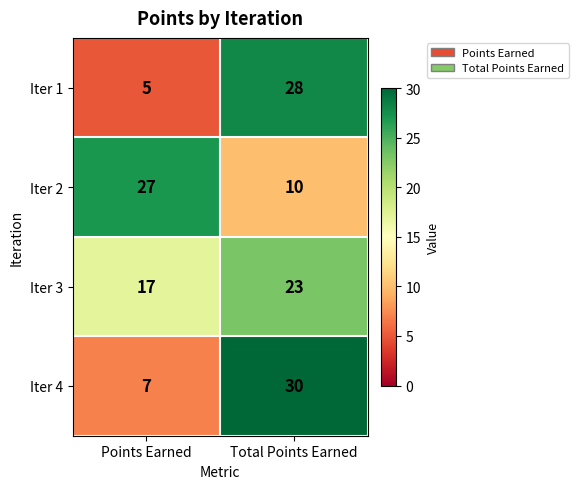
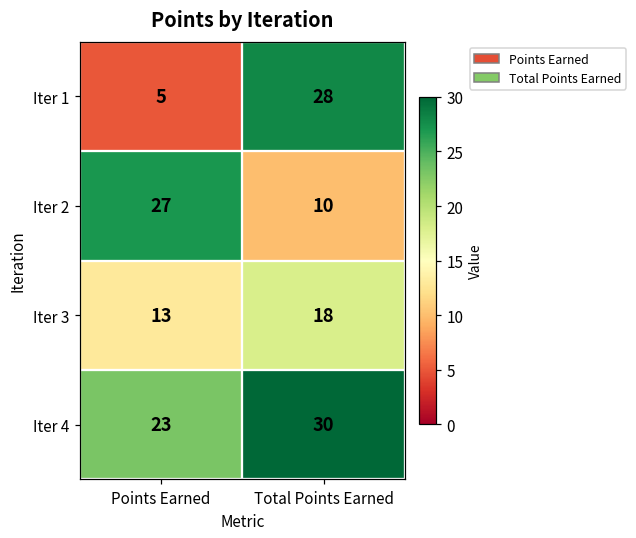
Iter 3, Points Earned: 17 -> 13
Iter 3, Total Points Earned: 23 -> 18
Iter 4, Points Earned: 7 -> 23
